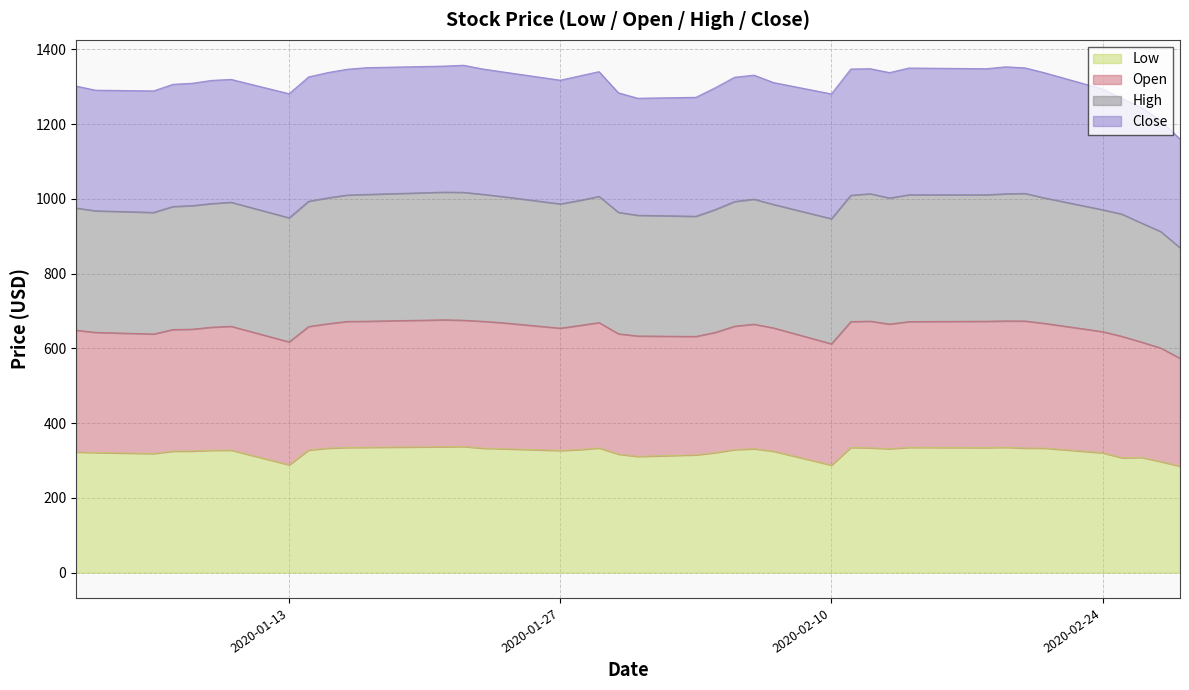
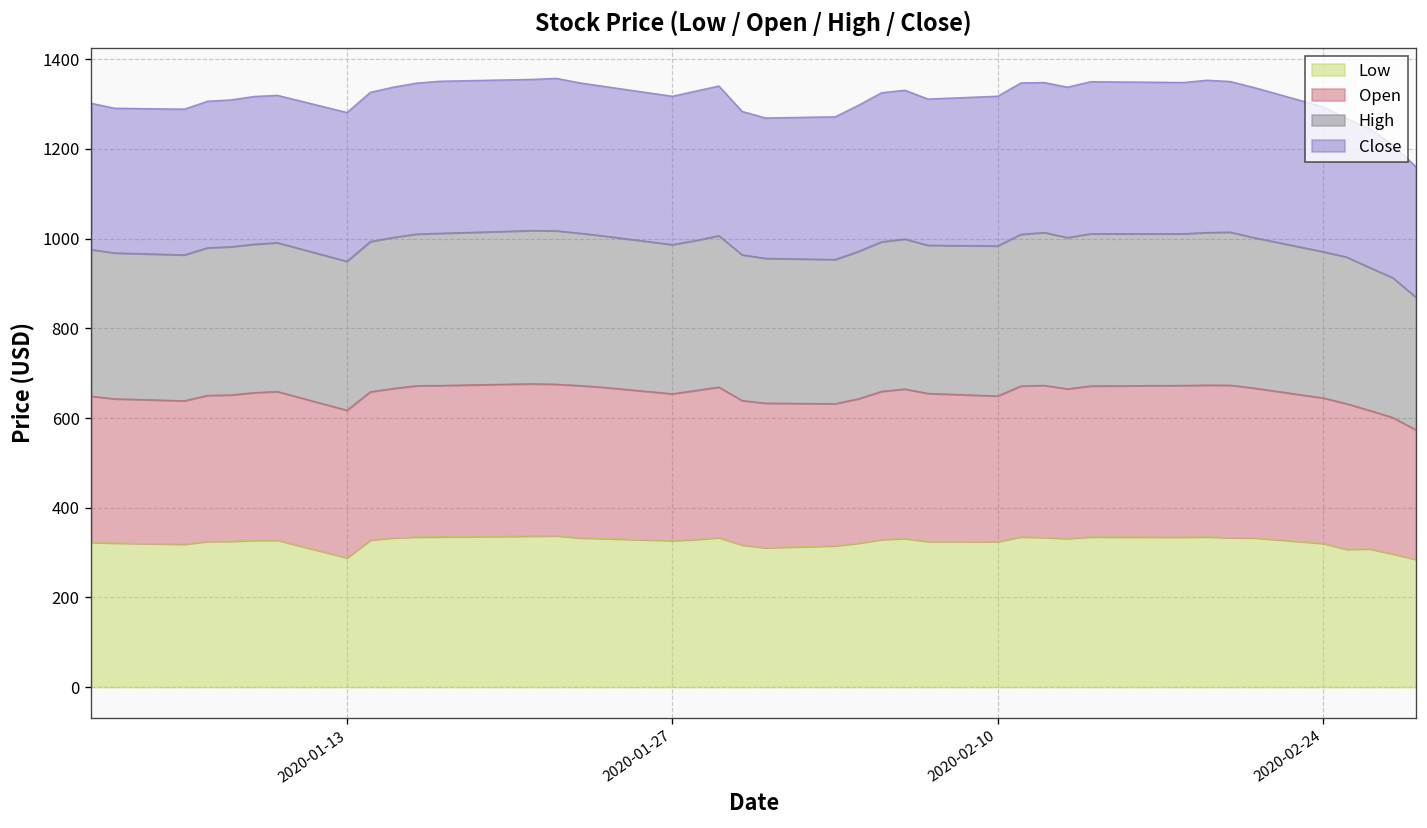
Low, 2020-02-10: 290 -> 320
